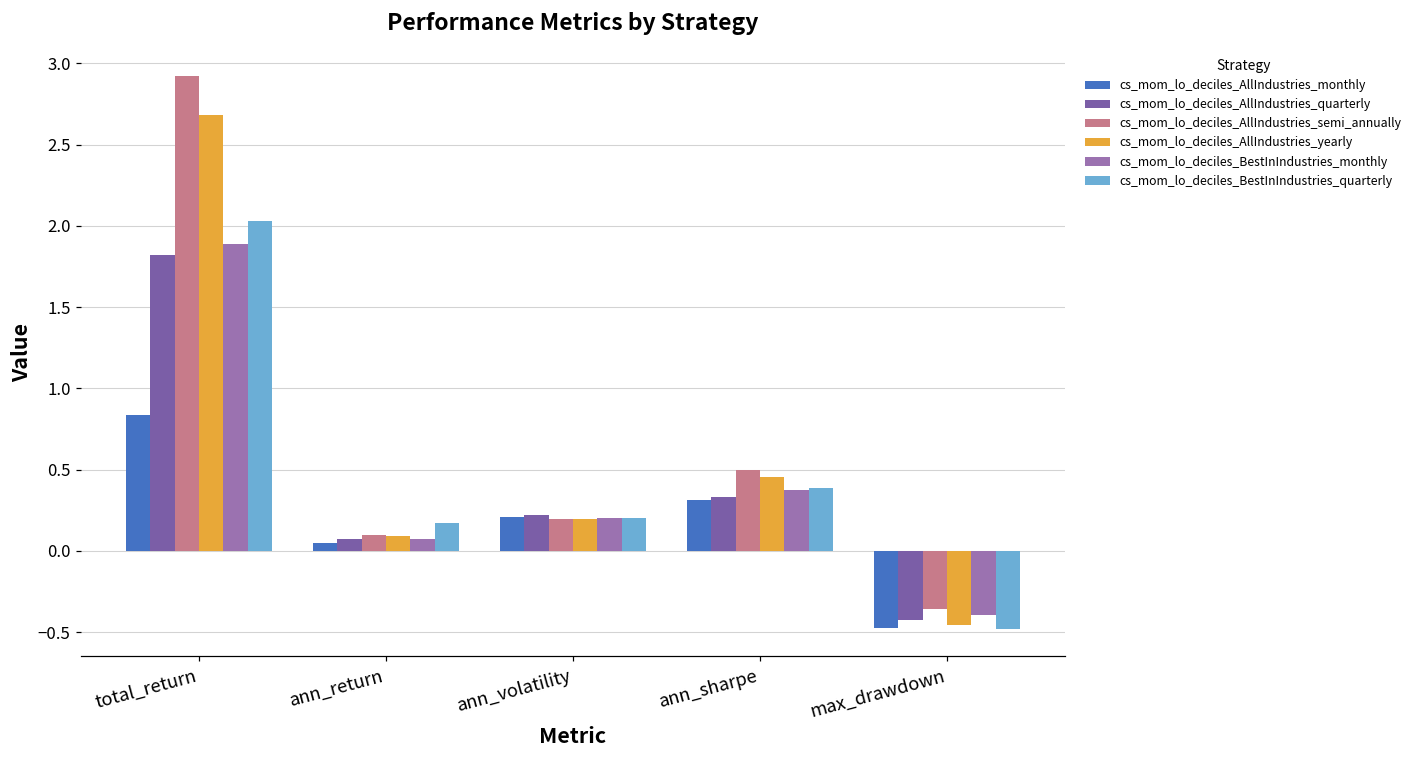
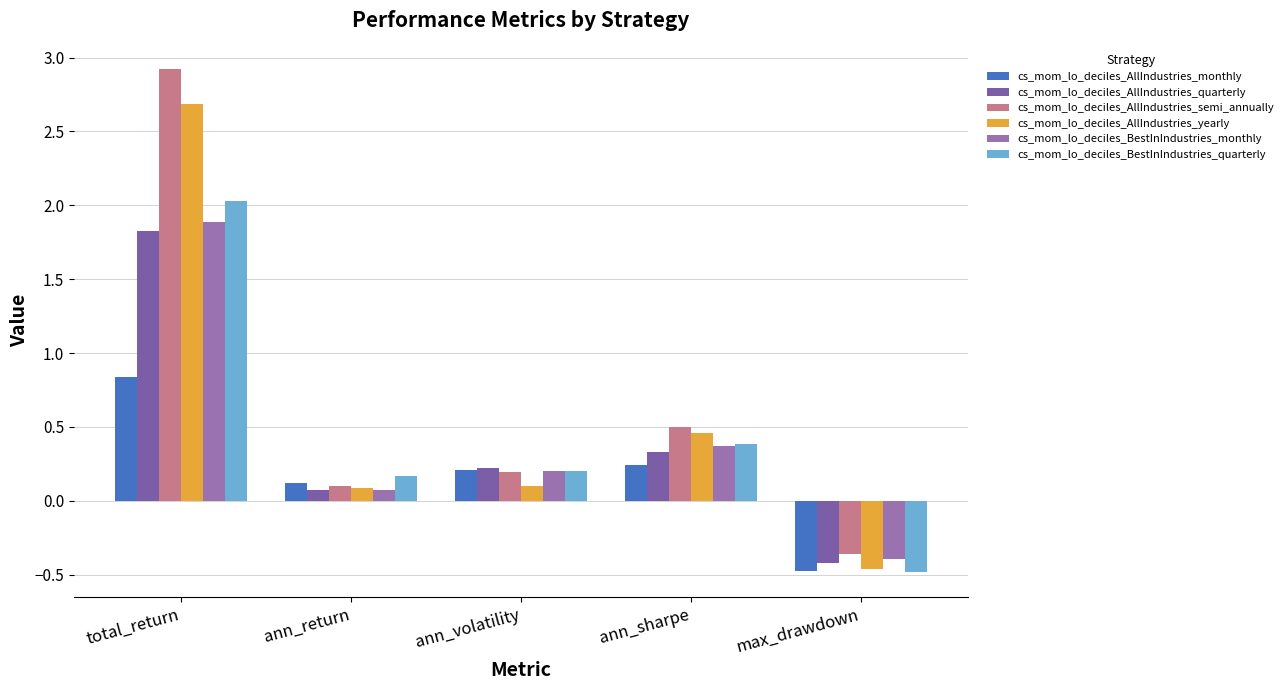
cs_mom_lo_deciles_AllIndustries_monthly, ann_return: 0.05 -> 0.12
cs_mom_lo_deciles_AllIndustries_yearly, ann_volatility: 0.19 -> 0.10
cs_mom_lo_deciles_AllIndustries_monthly, ann_sharpe: 0.31 -> 0.24
